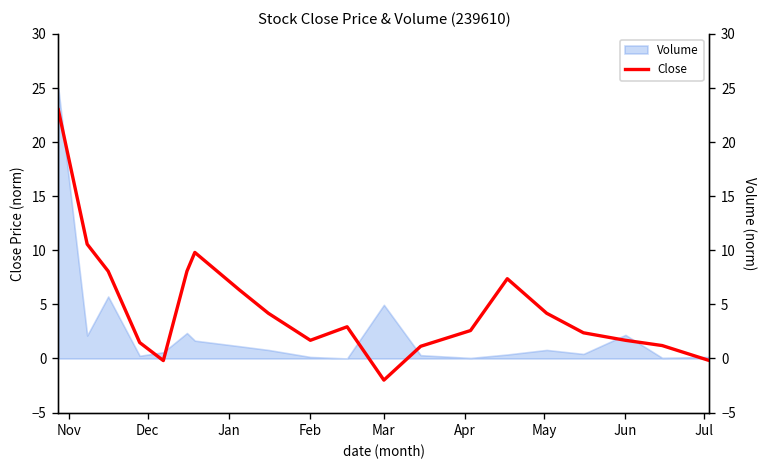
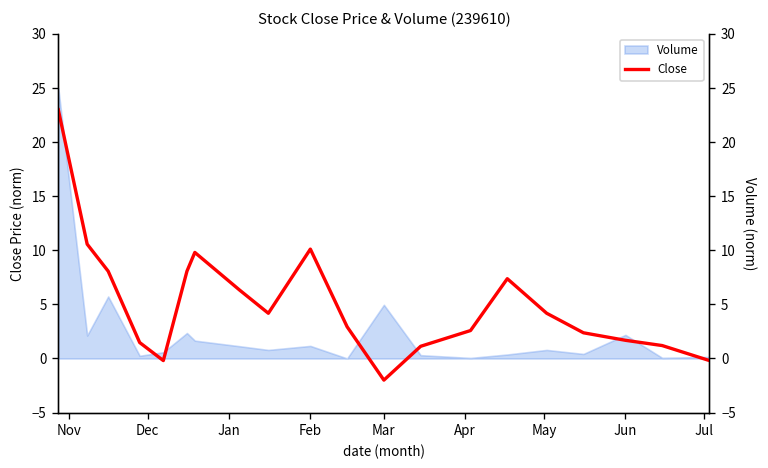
Volume, Feb: 0 -> 1
Close, Feb: 2 -> 10
